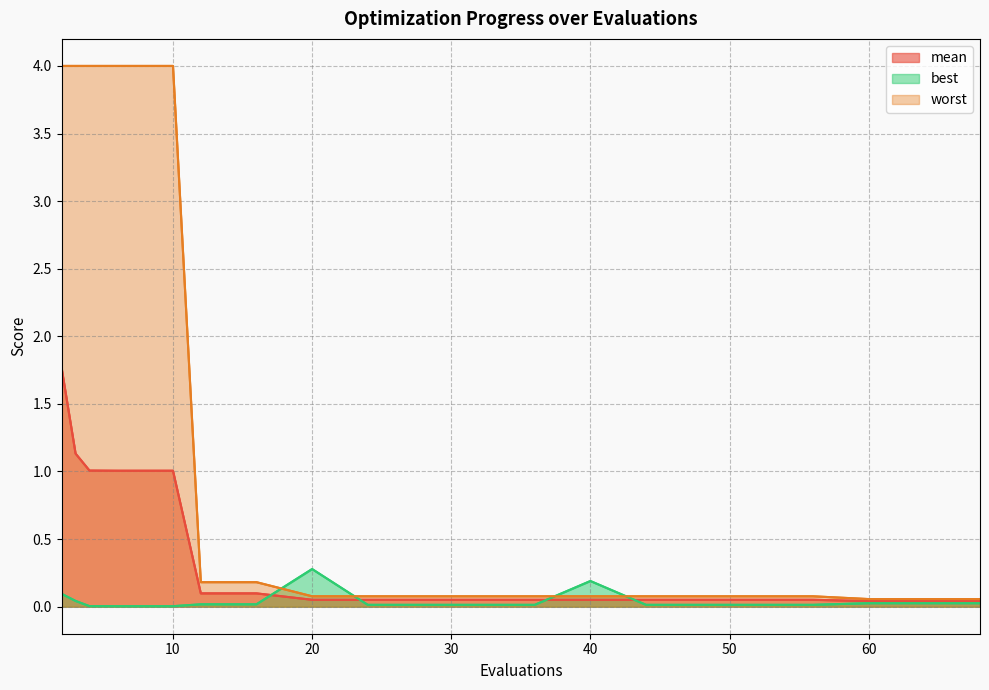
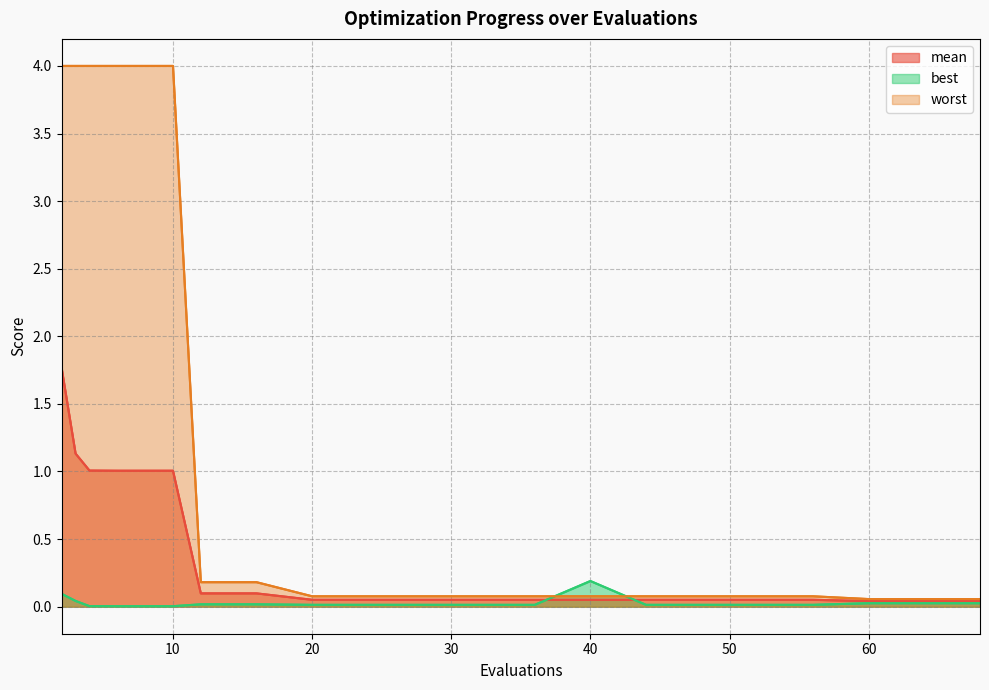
best, 20: 0.28 -> 0.01
